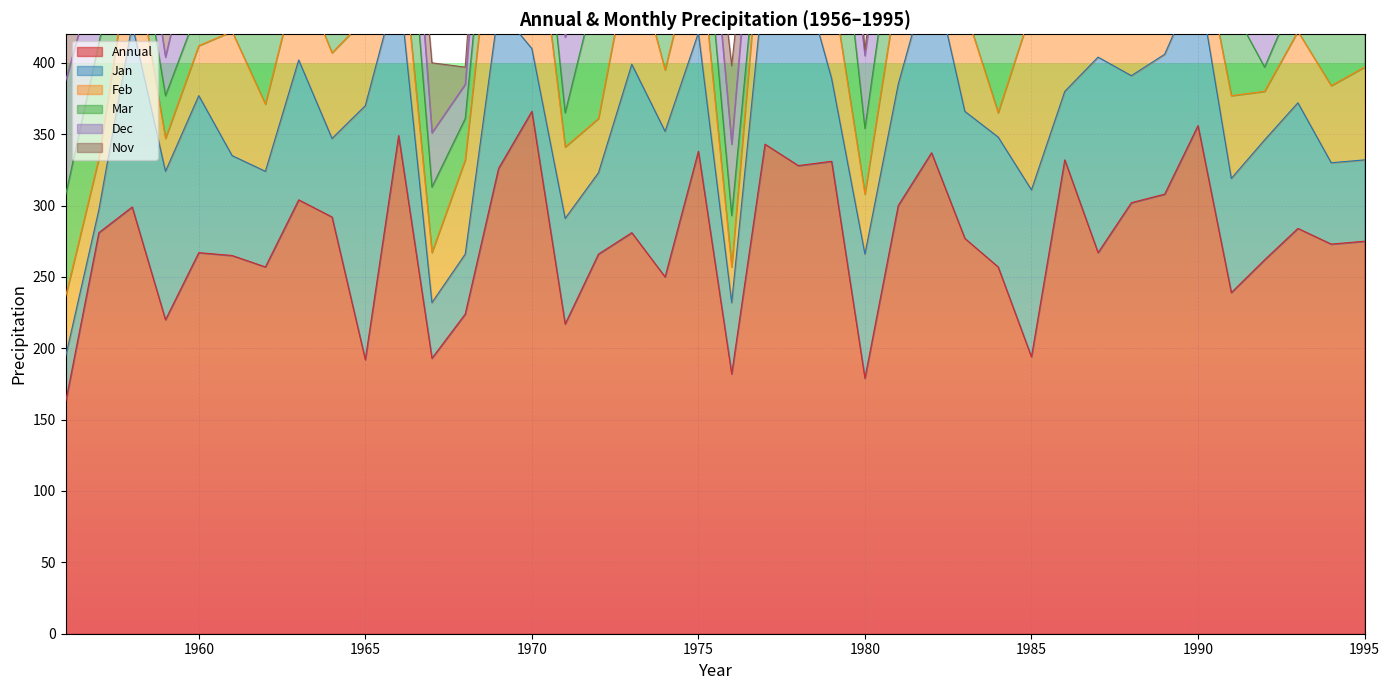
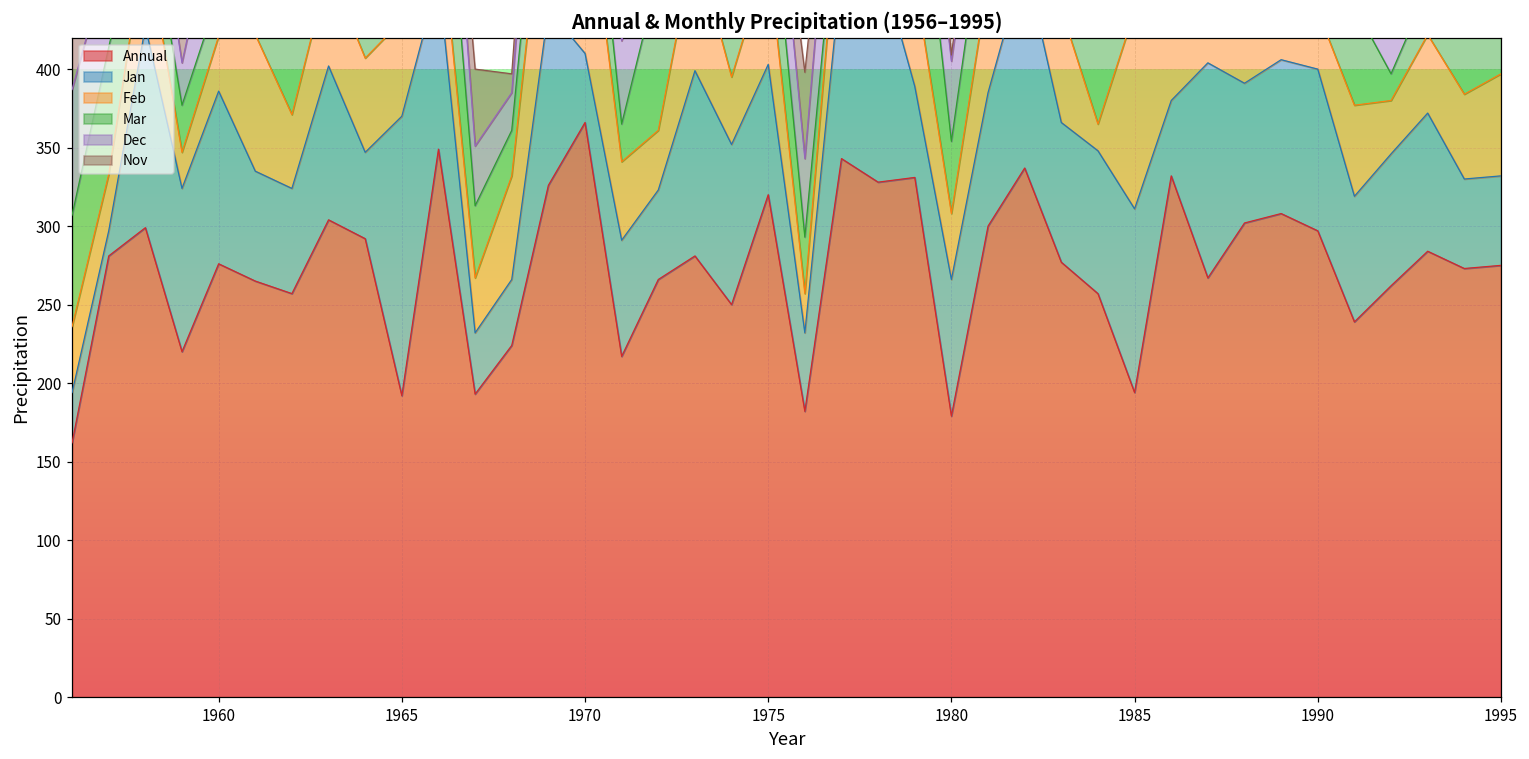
Annual, 1960: 267 -> 276
Annual, 1975: 338 -> 320
Annual, 1990: 356 -> 297
